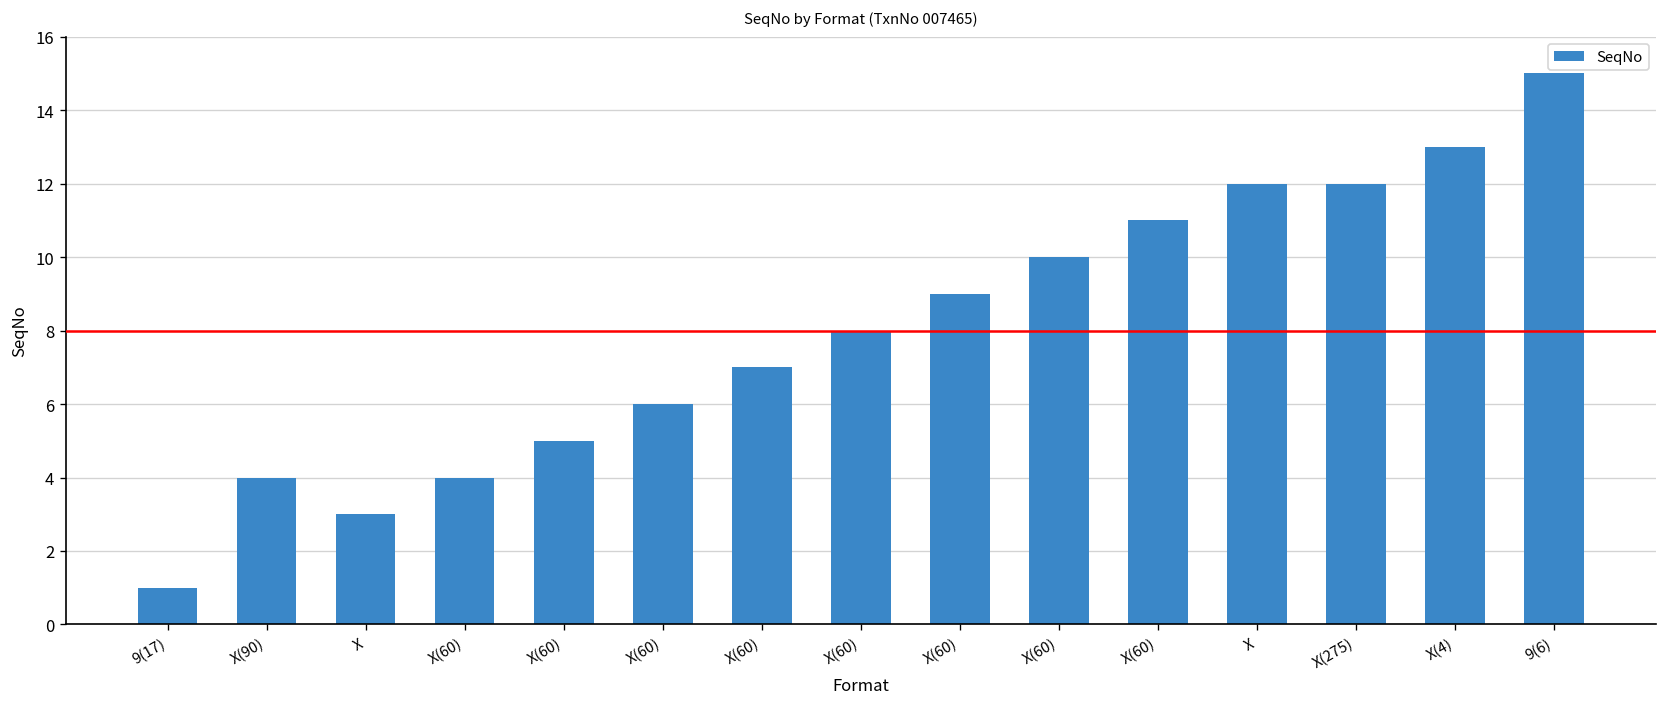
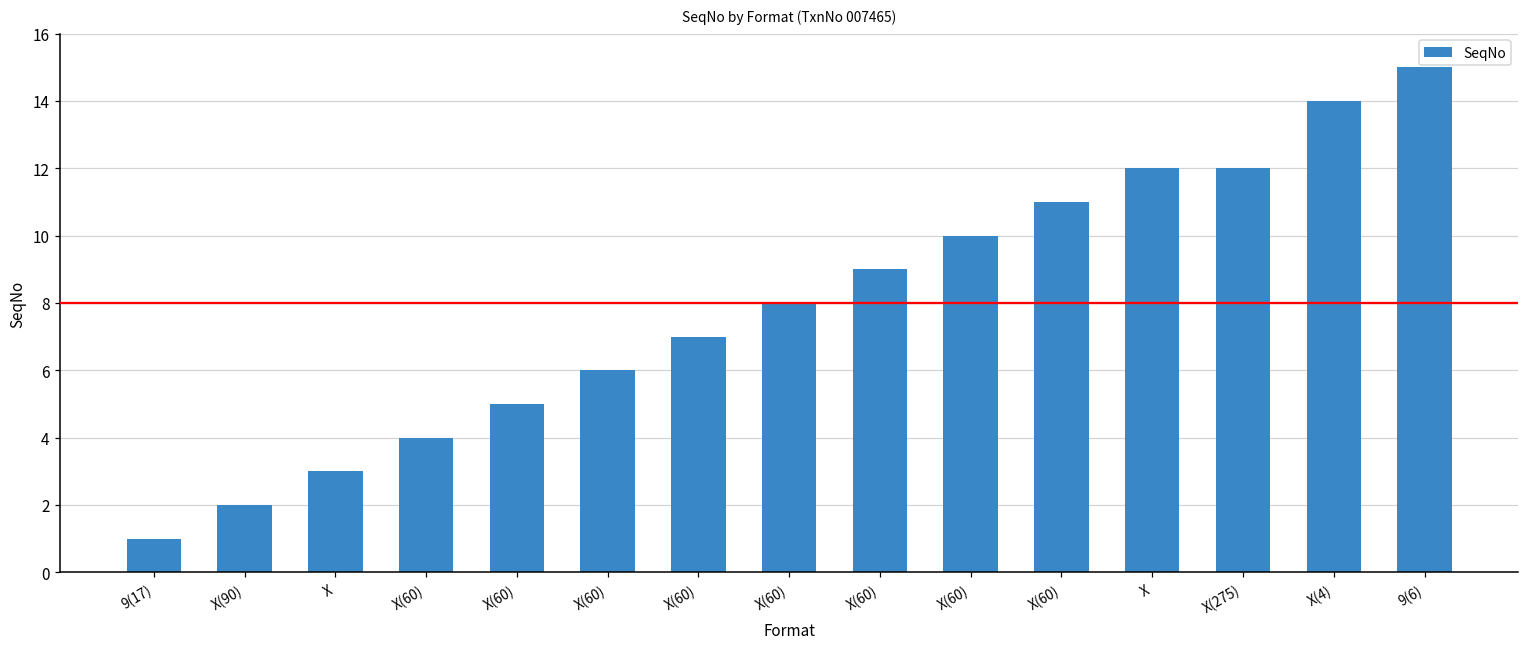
X(90): 4 -> 2
X(4): 13 -> 14
